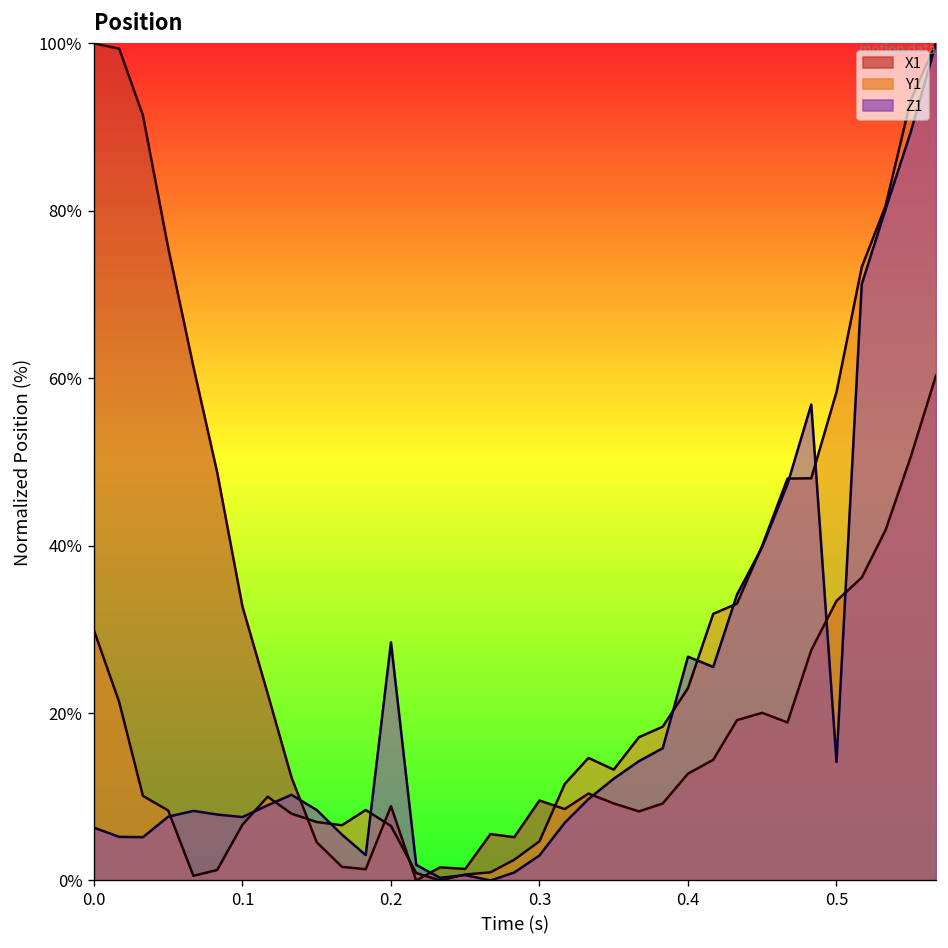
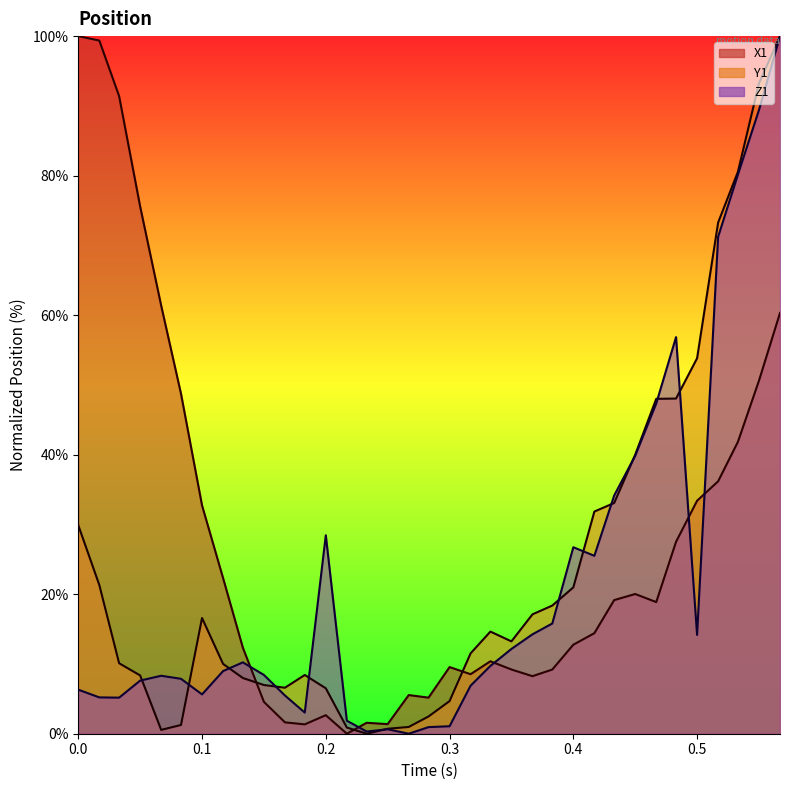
Y1, 0.1: 7% -> 17%
Z1, 0.1: 8% -> 6%
X1, 0.2: 9% -> 3%
Z1, 0.3: 3% -> 1%
Y1, 0.4: 23% -> 21%
Y1, 0.5: 58% -> 54%
